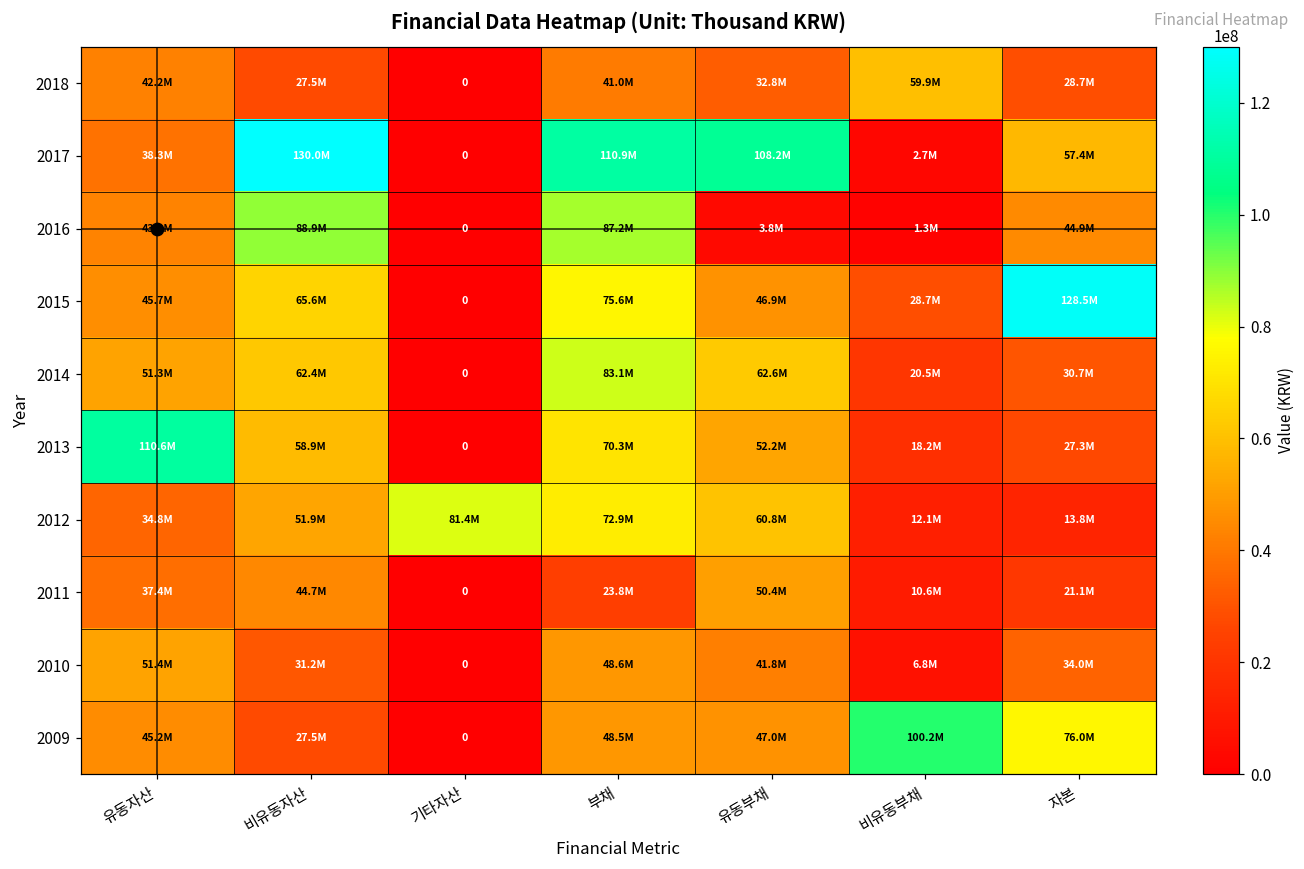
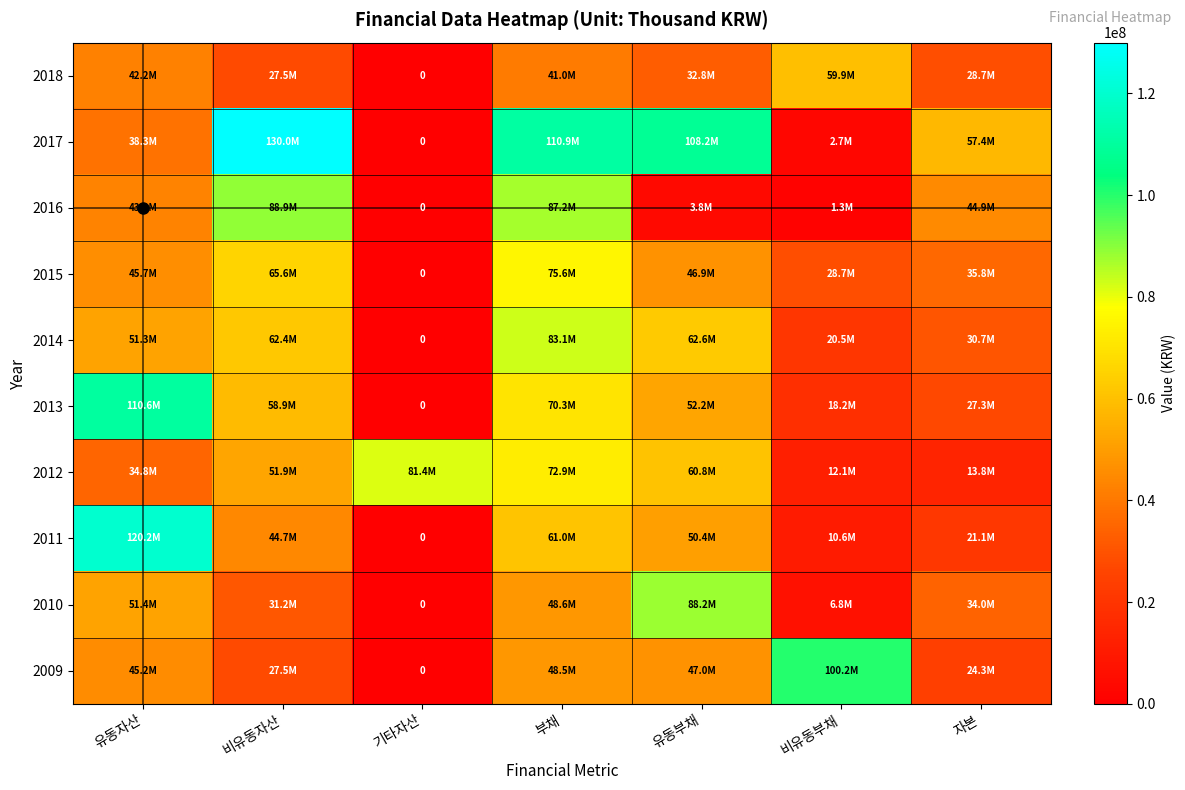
2015, 자본: 128.5M -> 35.8M
2011, 유동자산: 37.4M -> 120.2M
2011, 부채: 23.8M -> 61.0M
2010, 유동부채: 41.8M -> 88.2M
2009, 자본: 76.0M -> 24.3M
